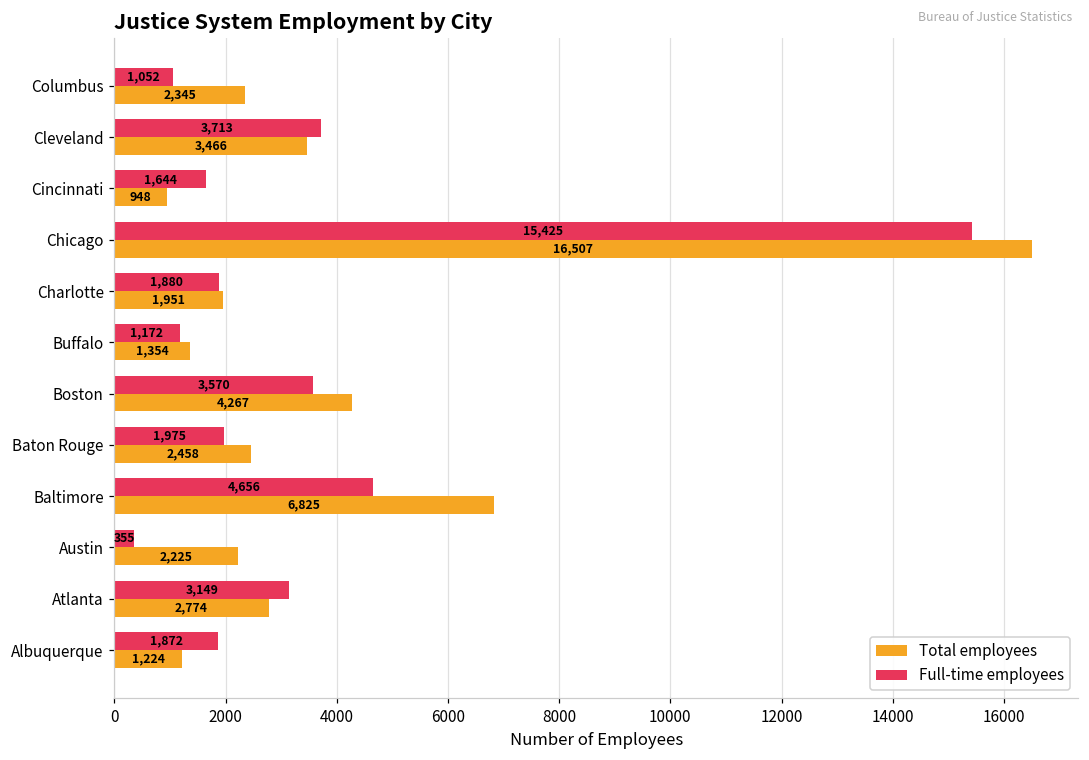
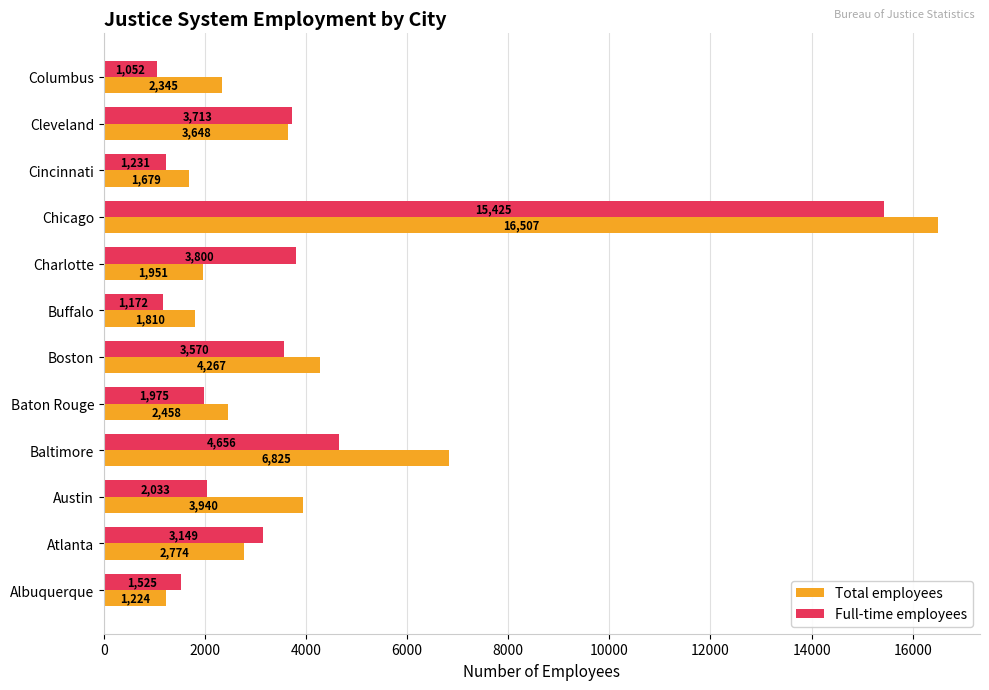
Total employees, Cleveland: 3,466 -> 3,648
Full-time employees, Cincinnati: 1,644 -> 1,231
Total employees, Cincinnati: 948 -> 1,679
Full-time employees, Charlotte: 1,880 -> 3,800
Total employees, Buffalo: 1,354 -> 1,810
Full-time employees, Austin: 355 -> 2,033
Total employees, Austin: 2,225 -> 3,940
Full-time employees, Albuquerque: 1,872 -> 1,525
